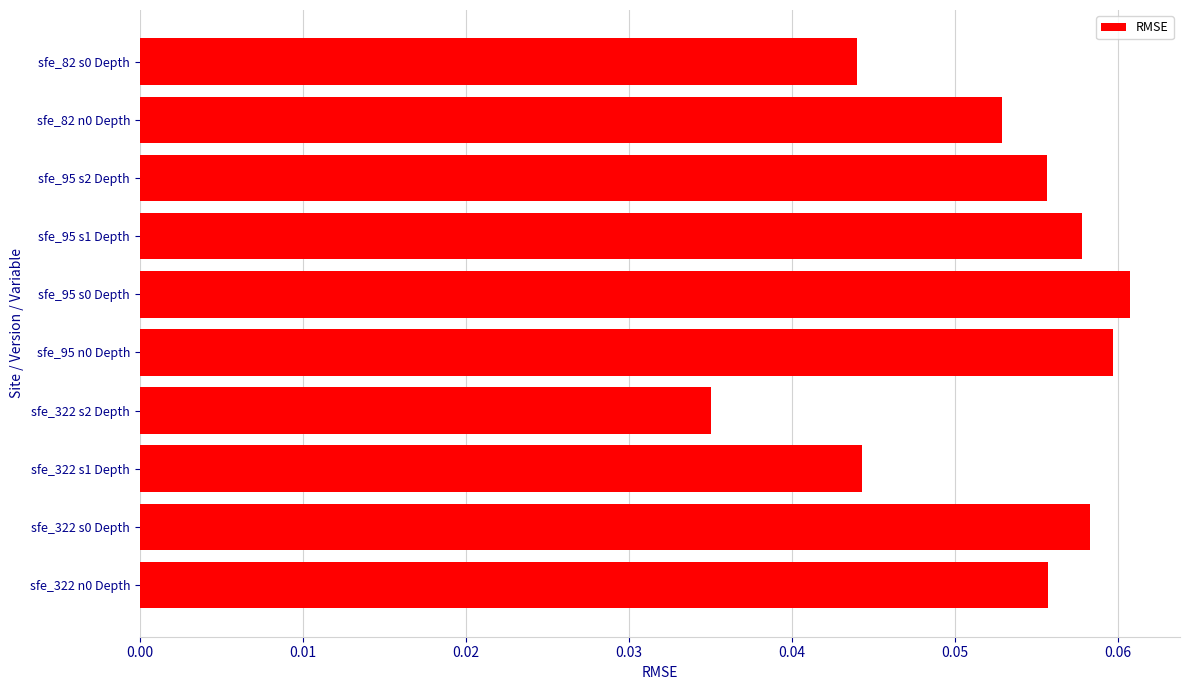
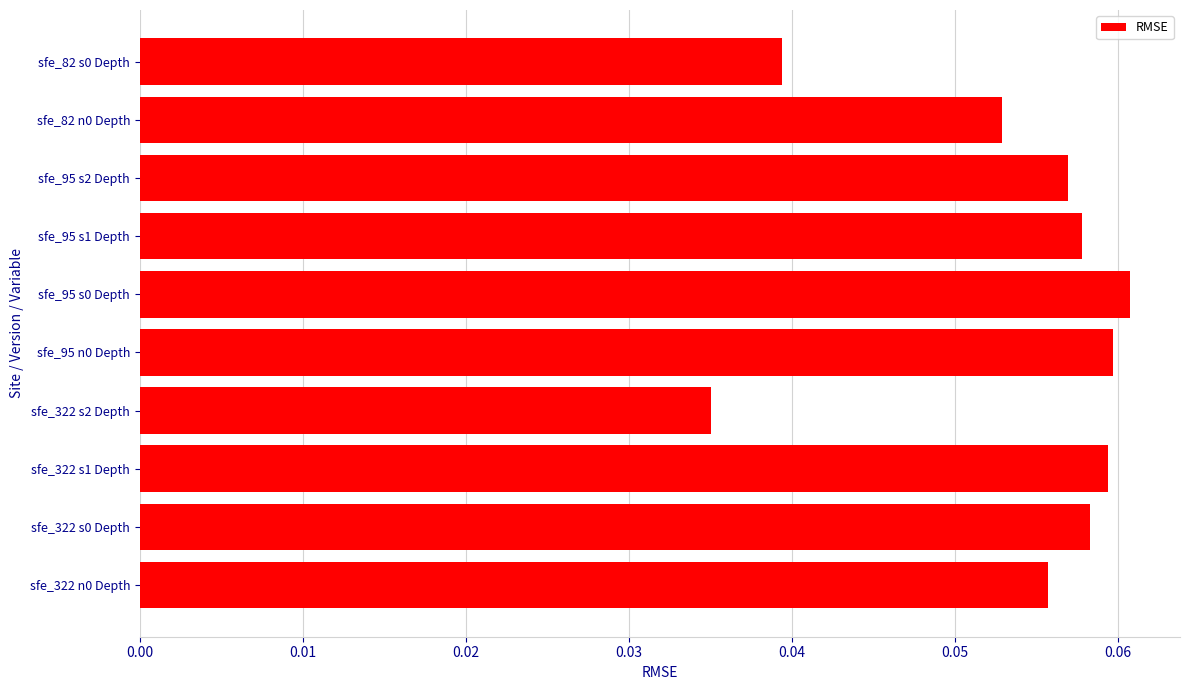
sfe_82 s0 Depth: 0.0440 -> 0.0394
sfe_95 s2 Depth: 0.0557 -> 0.0569
sfe_322 s1 Depth: 0.0443 -> 0.0594
